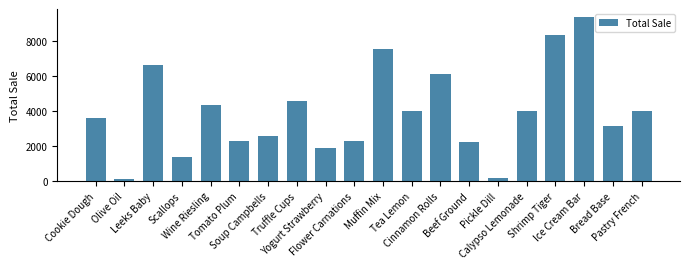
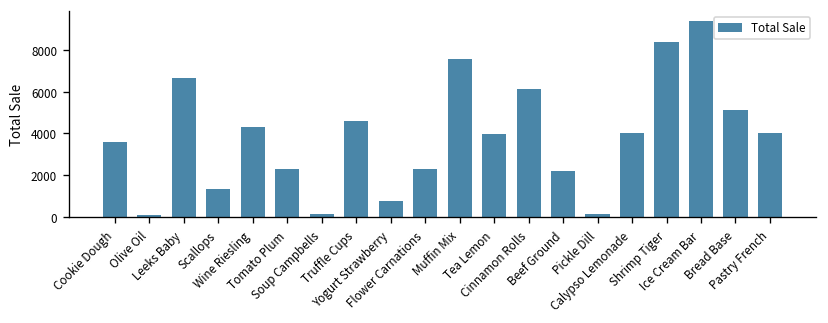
Soup Campbells: 2600 -> 200
Yogurt Strawberry: 1900 -> 800
Bread Base: 3100 -> 5100
